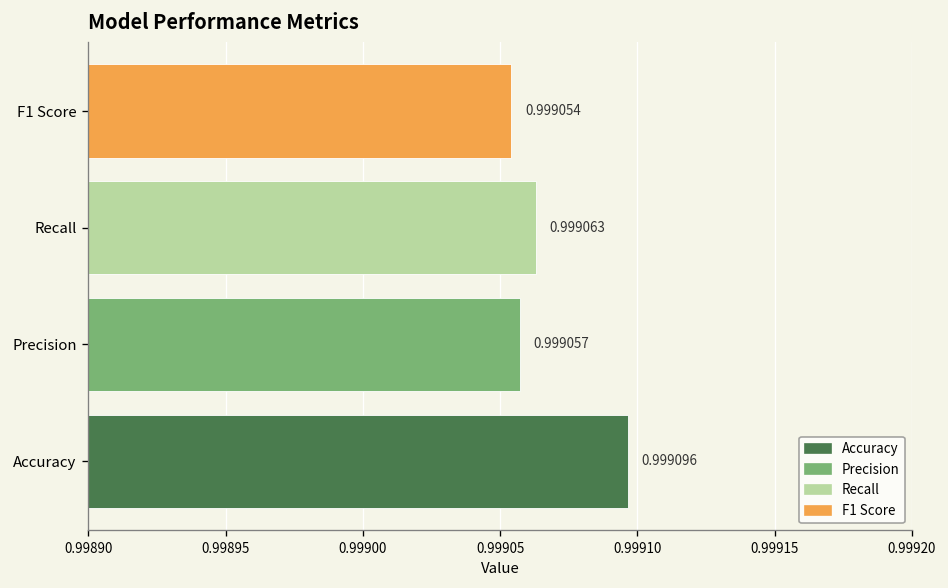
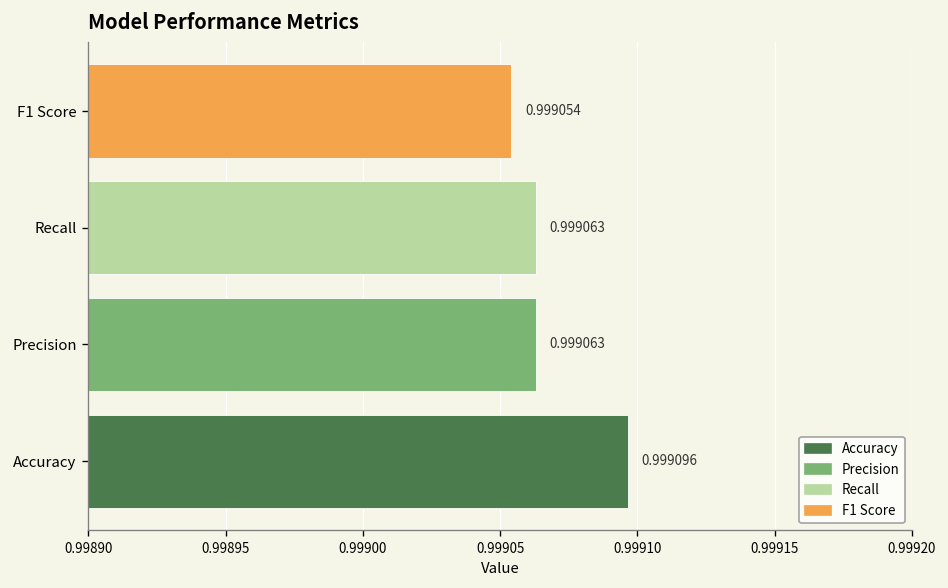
Precision: 0.999057 -> 0.999063
